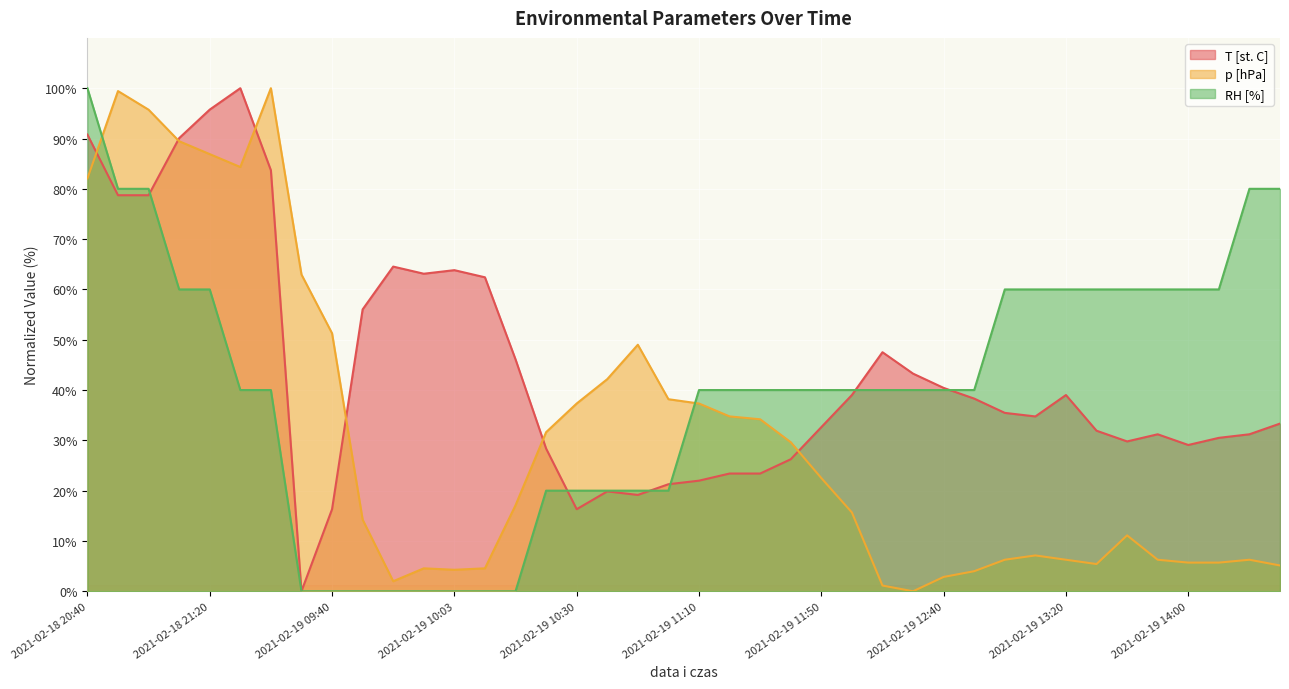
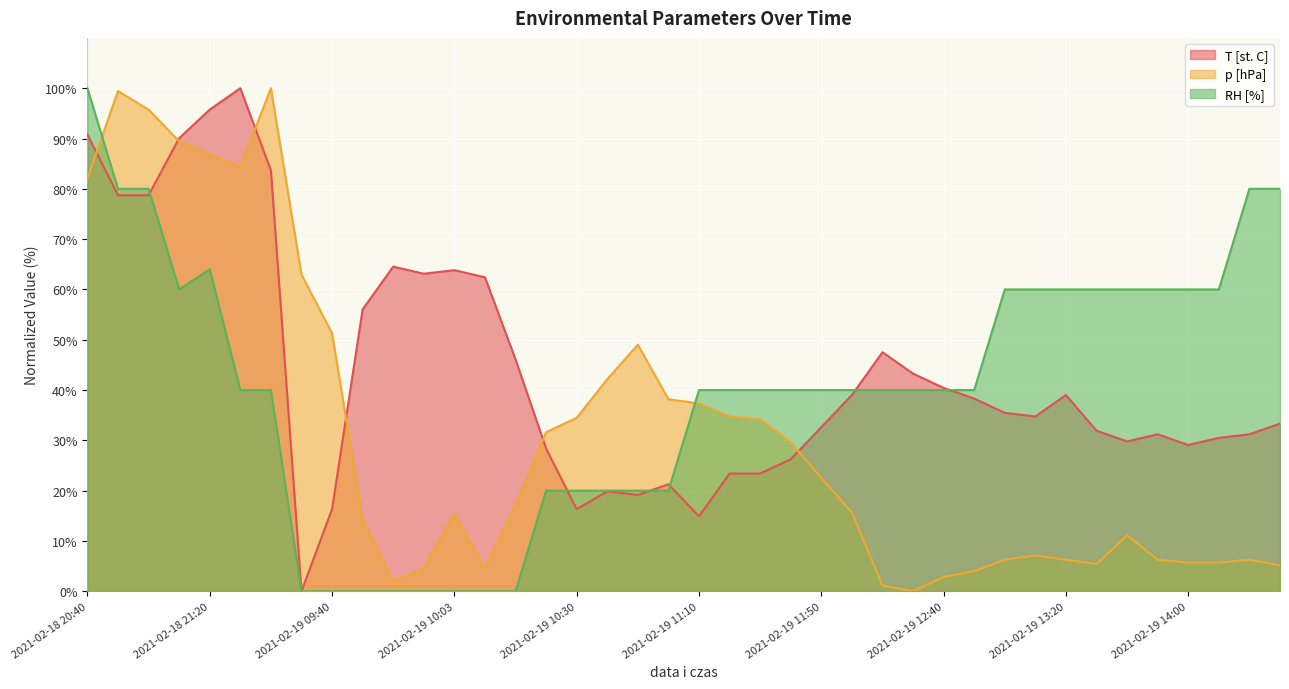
RH [%], 2021-02-18 21:20: 60% -> 64%
p [hPa], 2021-02-19 10:03: 4% -> 15%
p [hPa], 2021-02-19 10:30: 37% -> 34%
T [st. C], 2021-02-19 11:10: 22% -> 15%
